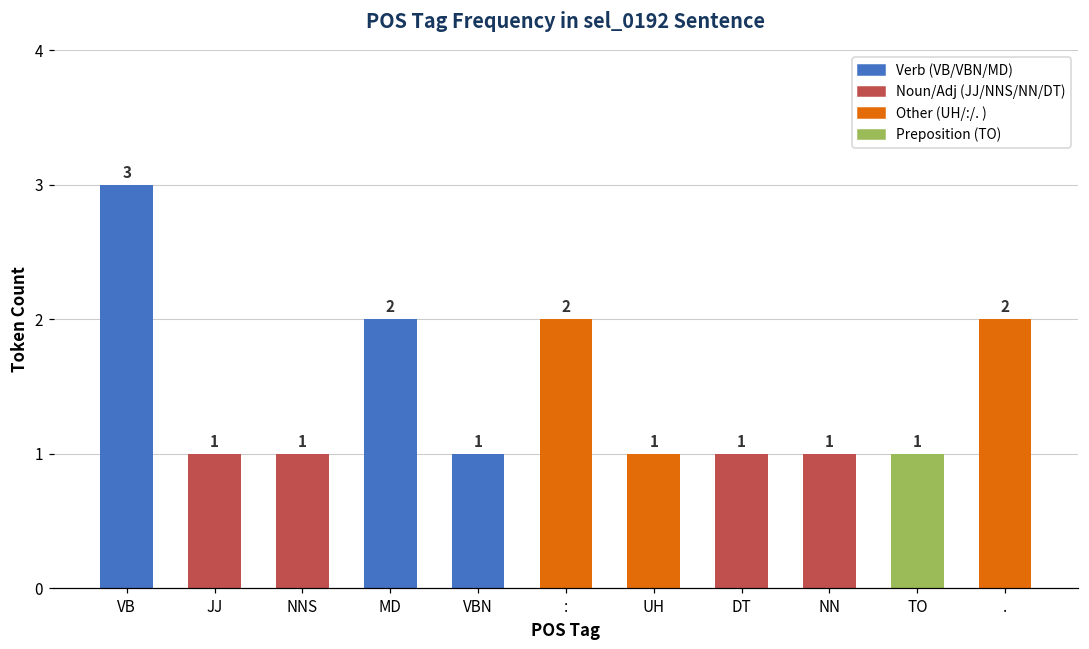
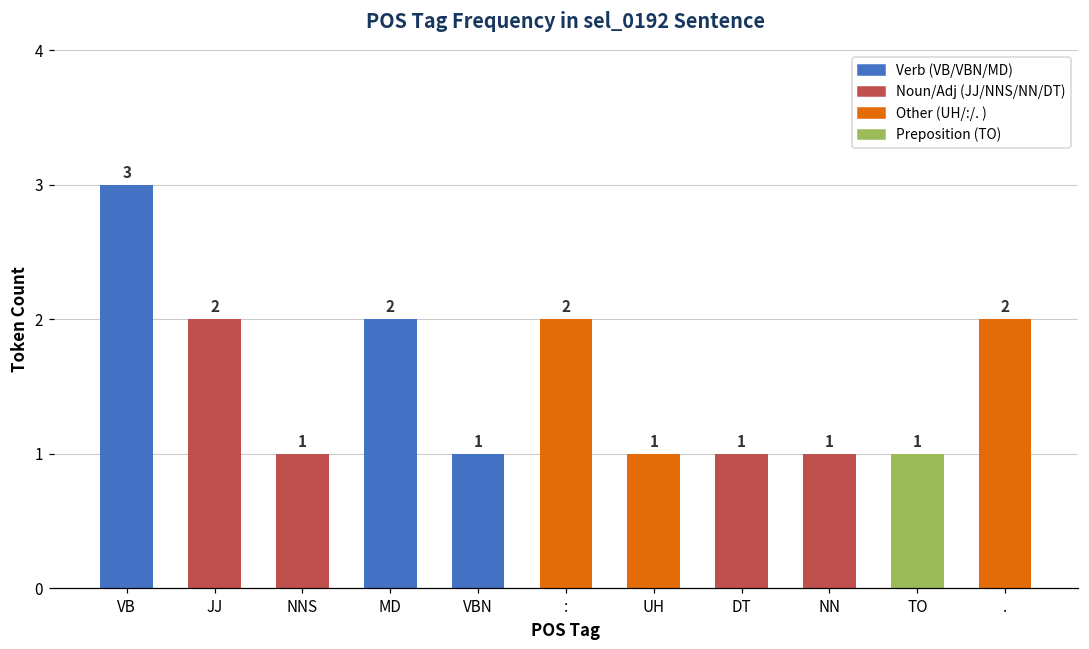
JJ: 1 -> 2
